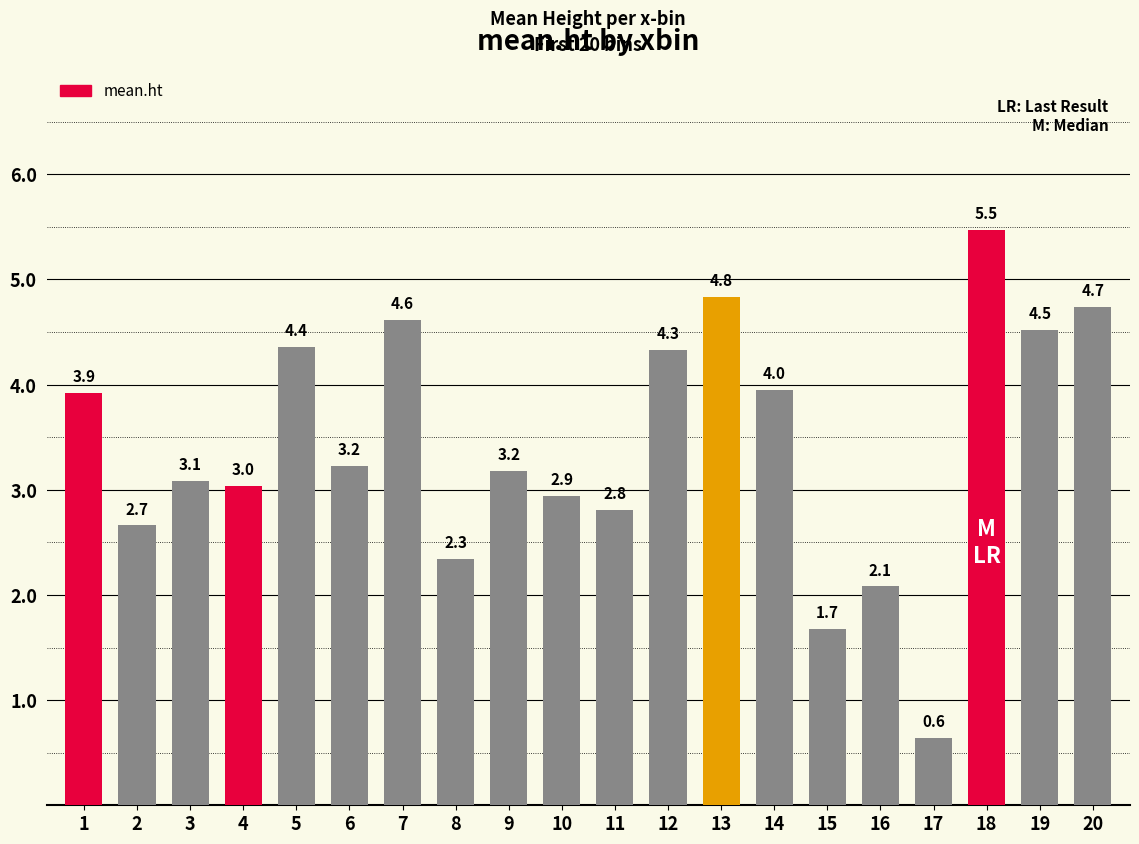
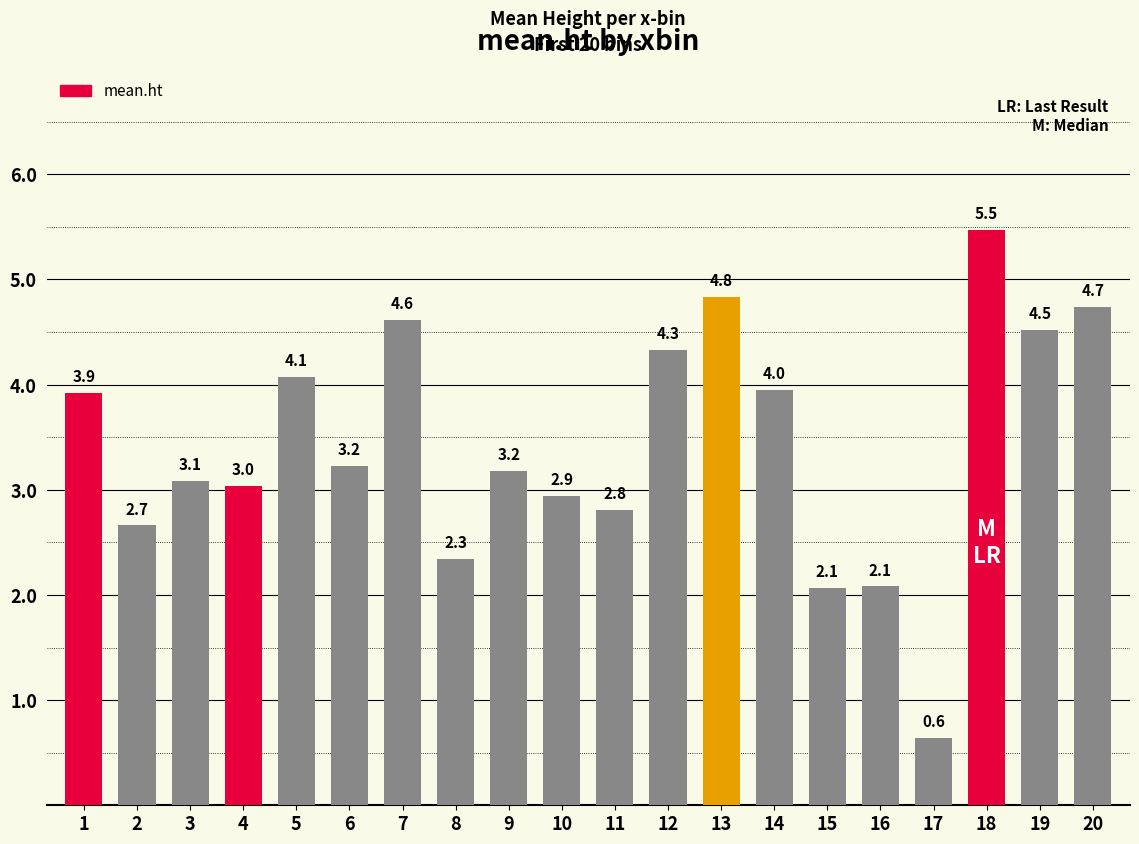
5: 4.4 -> 4.1
15: 1.7 -> 2.1
